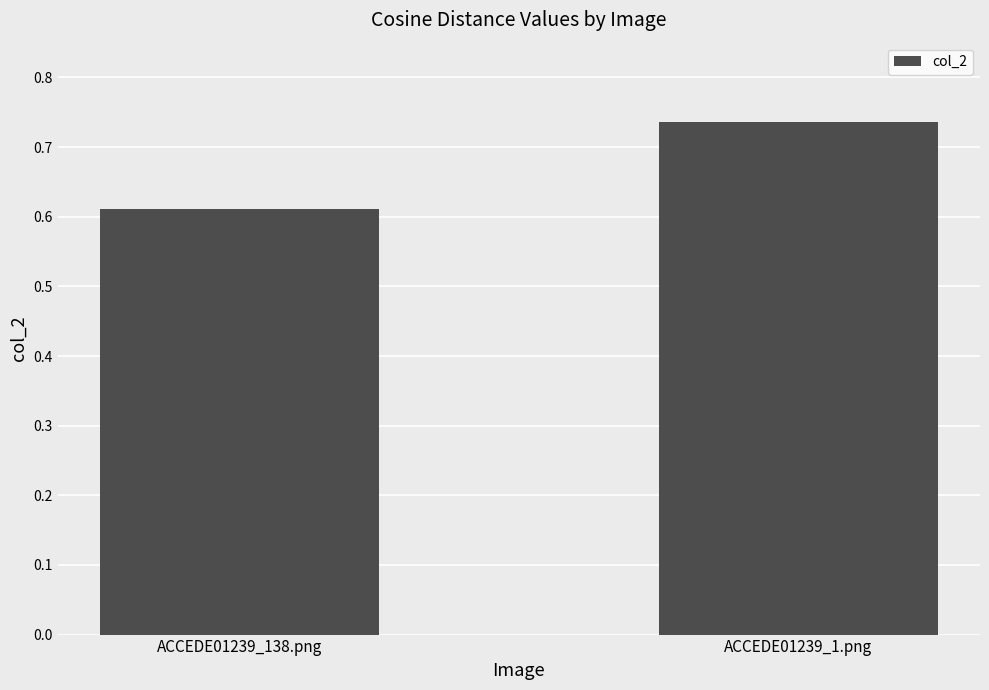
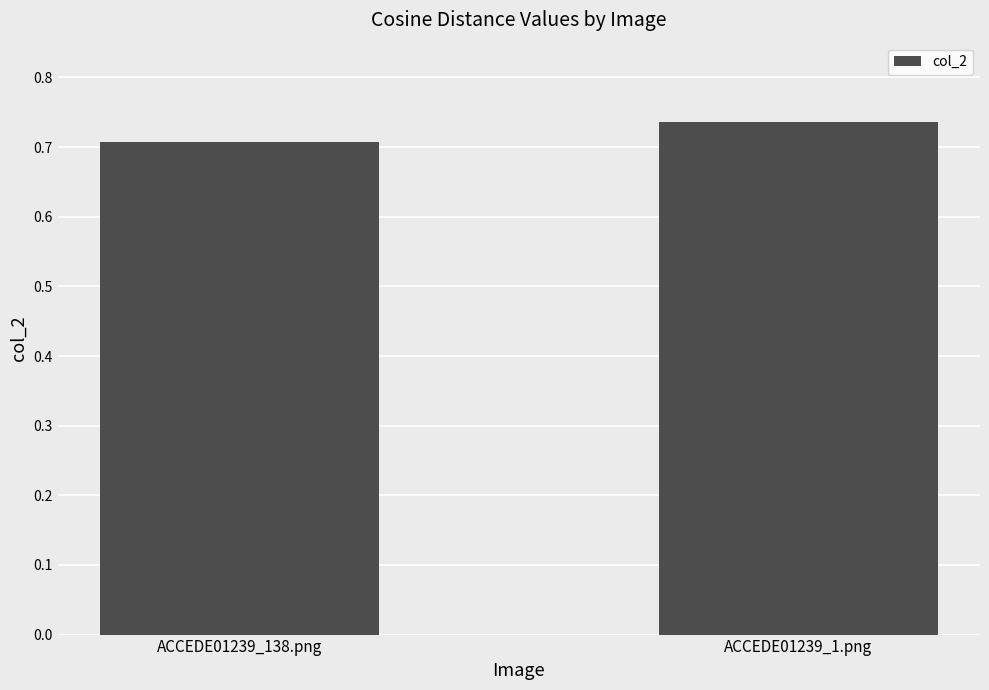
ACCEDE01239_138.png: 0.61 -> 0.71
